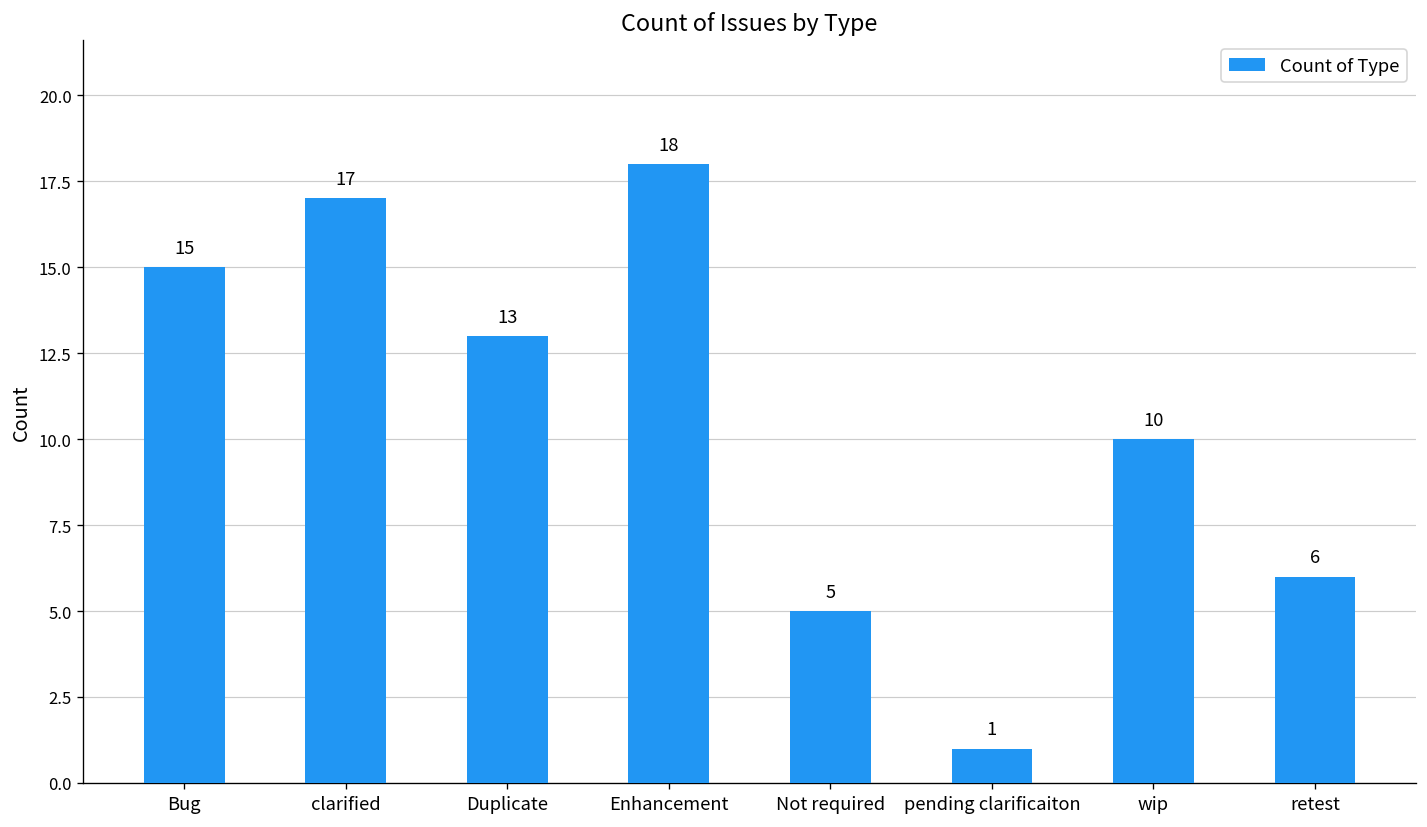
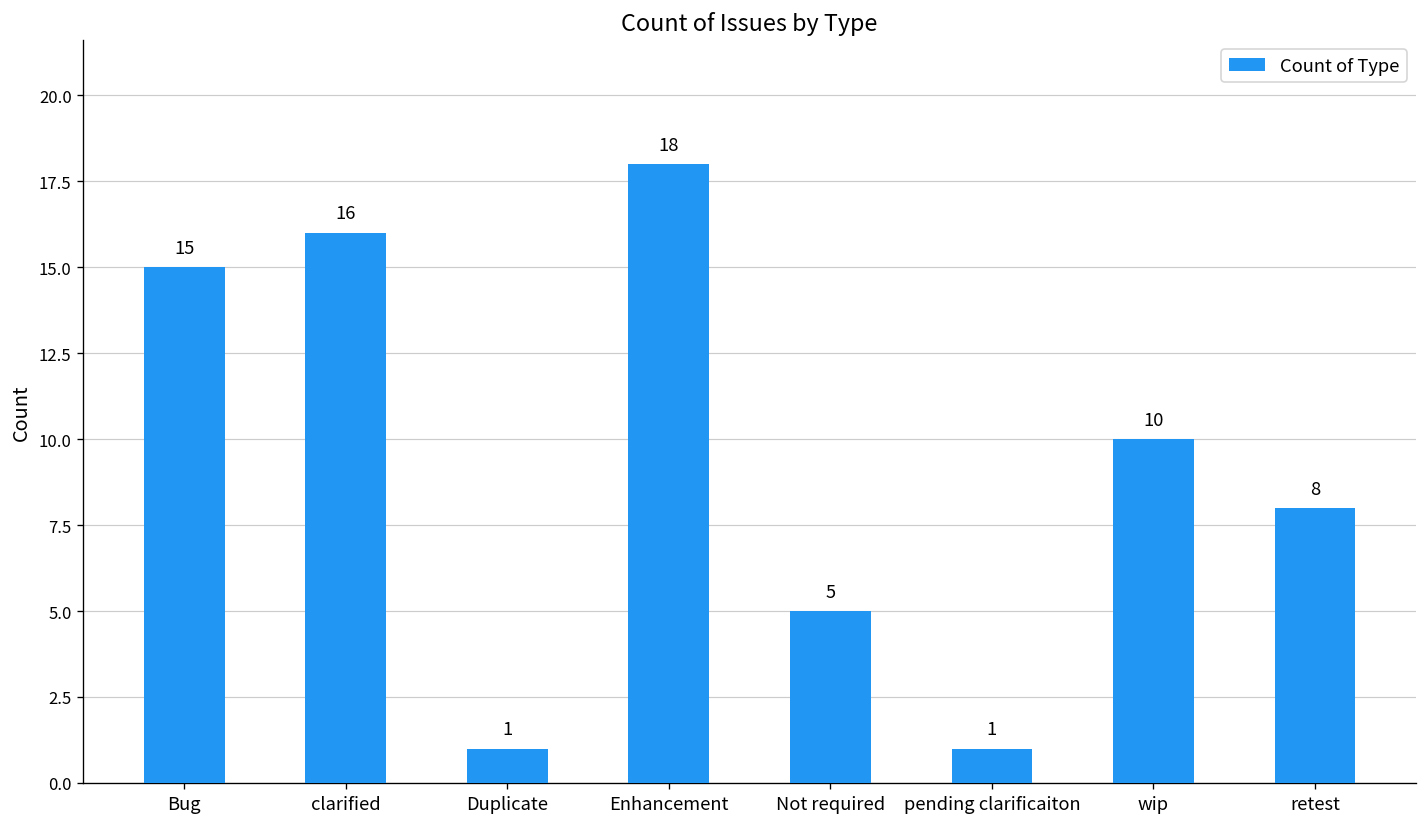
clarified: 17 -> 16
Duplicate: 13 -> 1
retest: 6 -> 8
